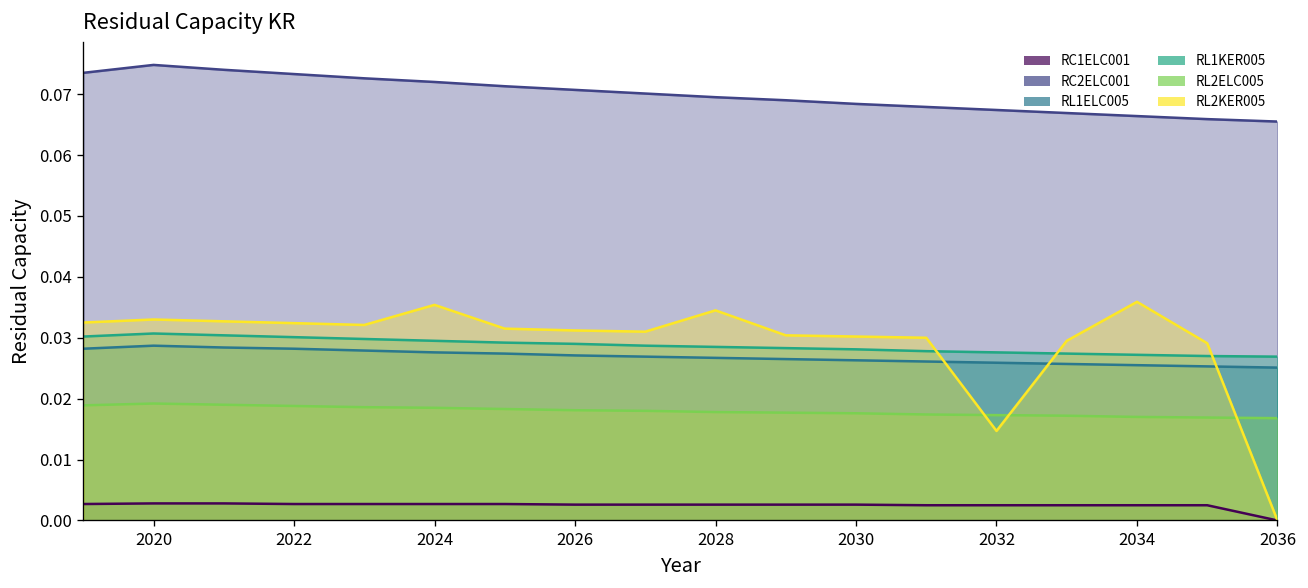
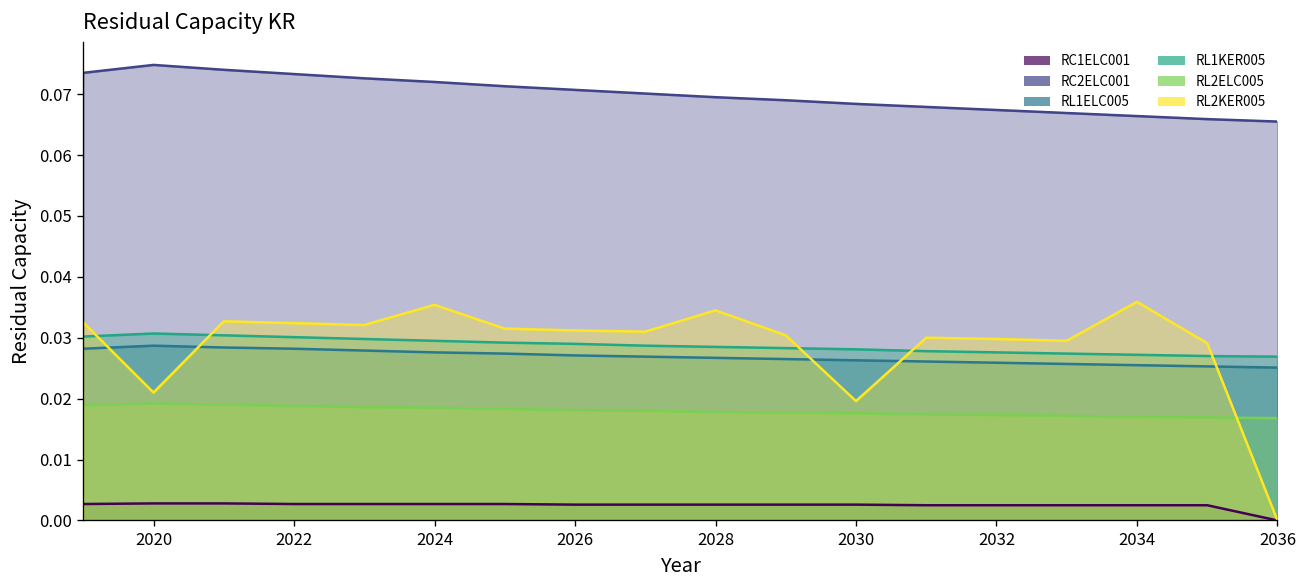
RL2KER005, 2020: 0.033 -> 0.021
RL2KER005, 2030: 0.030 -> 0.020
RL2KER005, 2032: 0.015 -> 0.030
